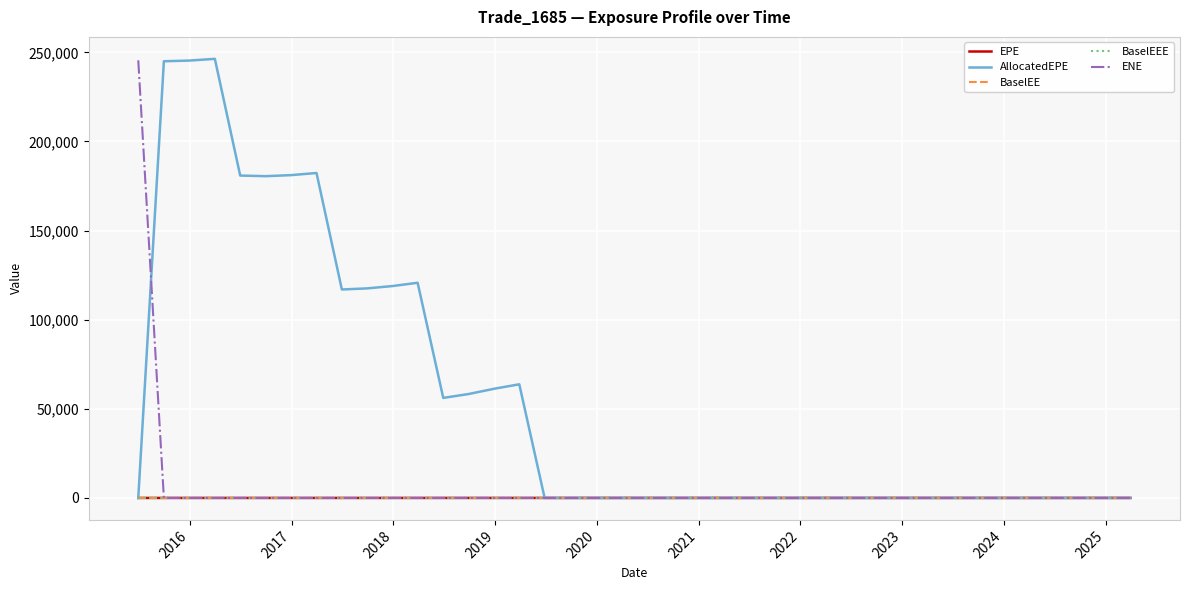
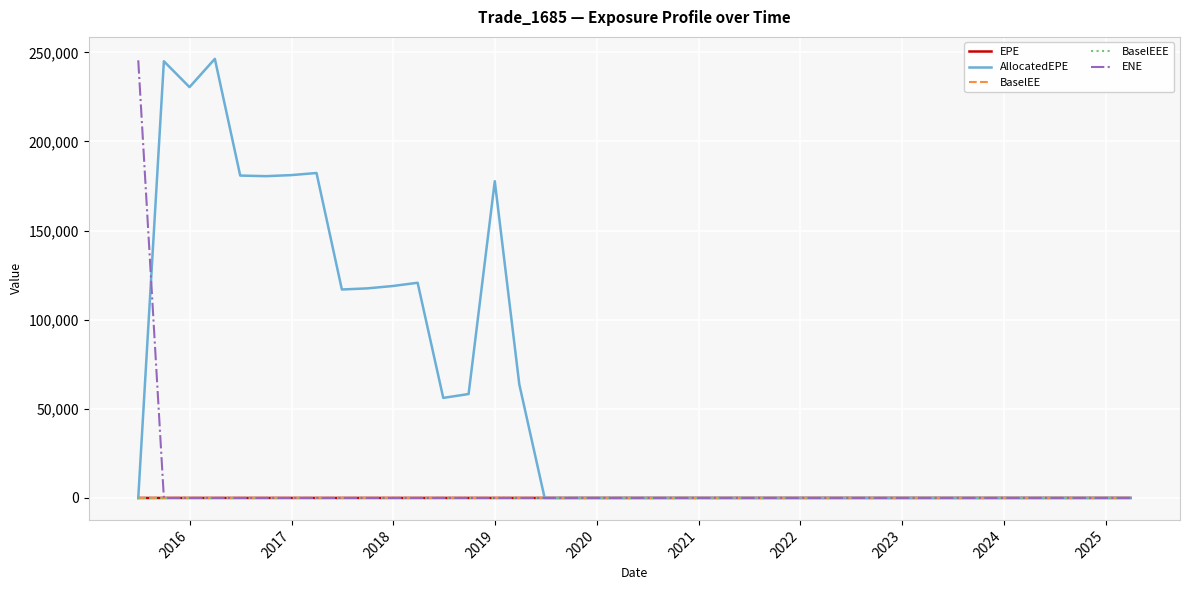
AllocatedEPE, 2016: 245,000 -> 230,000
AllocatedEPE, 2019: 61,000 -> 178,000
